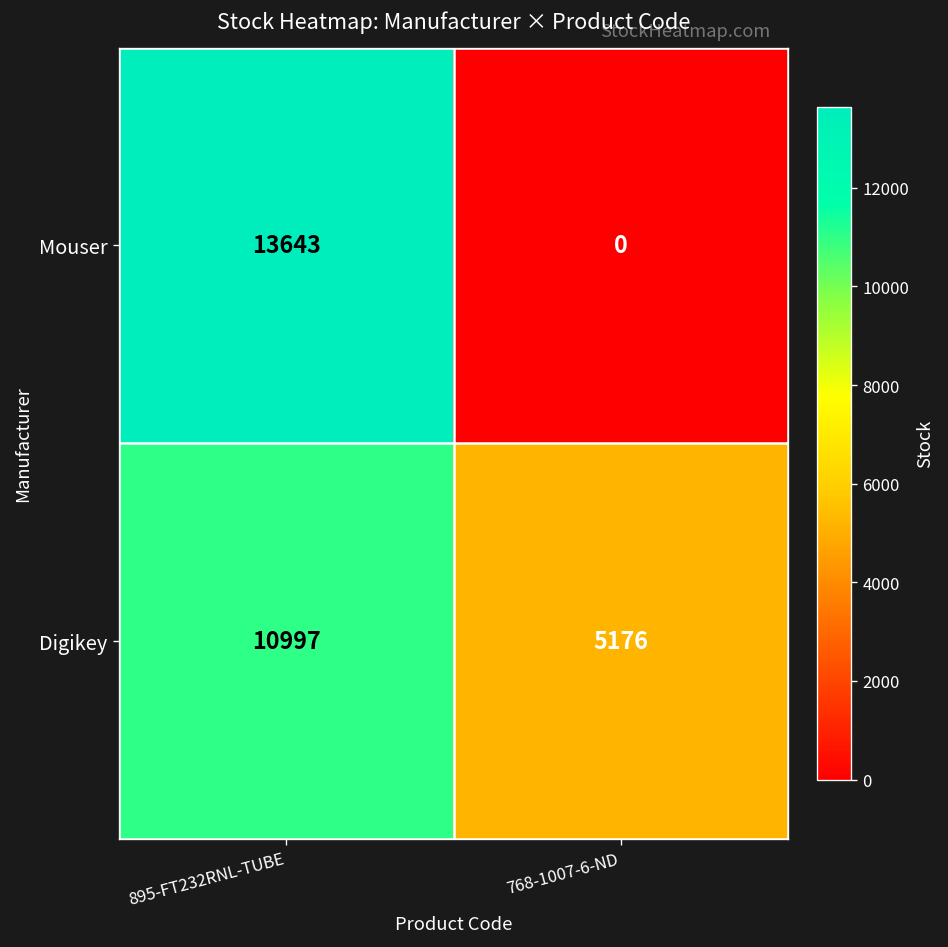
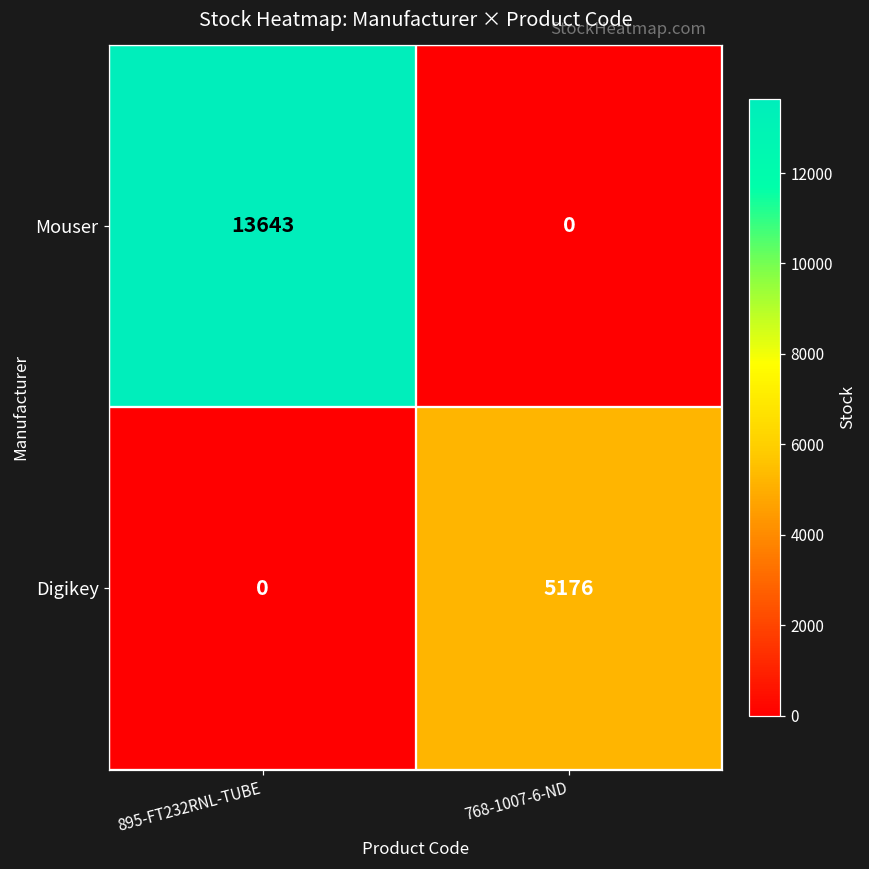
Digikey, 895-FT232RNL-TUBE: 10997 -> 0
